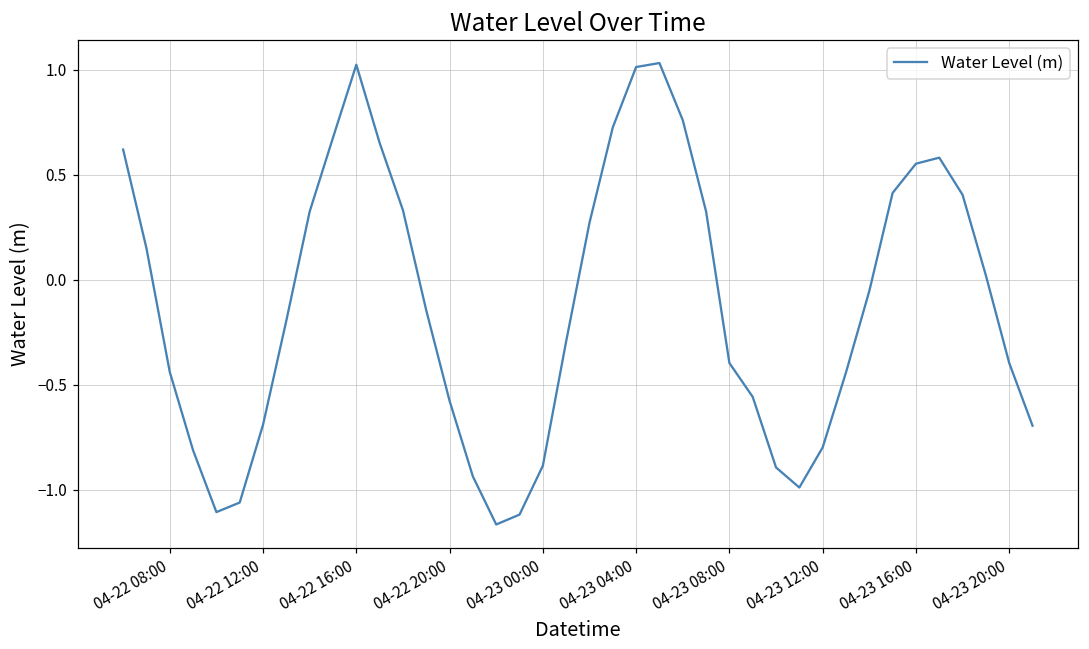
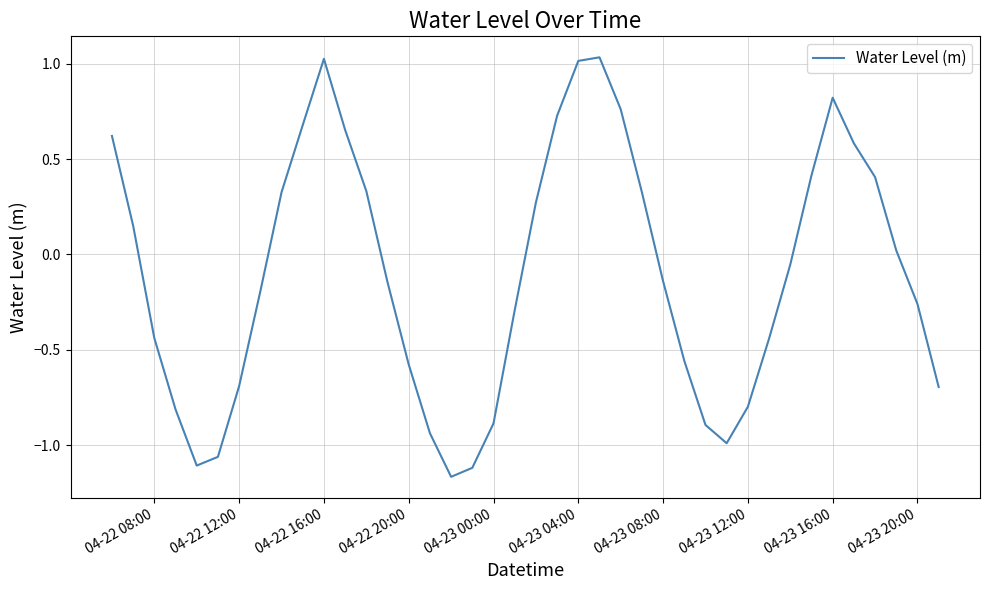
04-23 08:00: -0.40 -> -0.14
04-23 16:00: 0.55 -> 0.82
04-23 20:00: -0.40 -> -0.26
